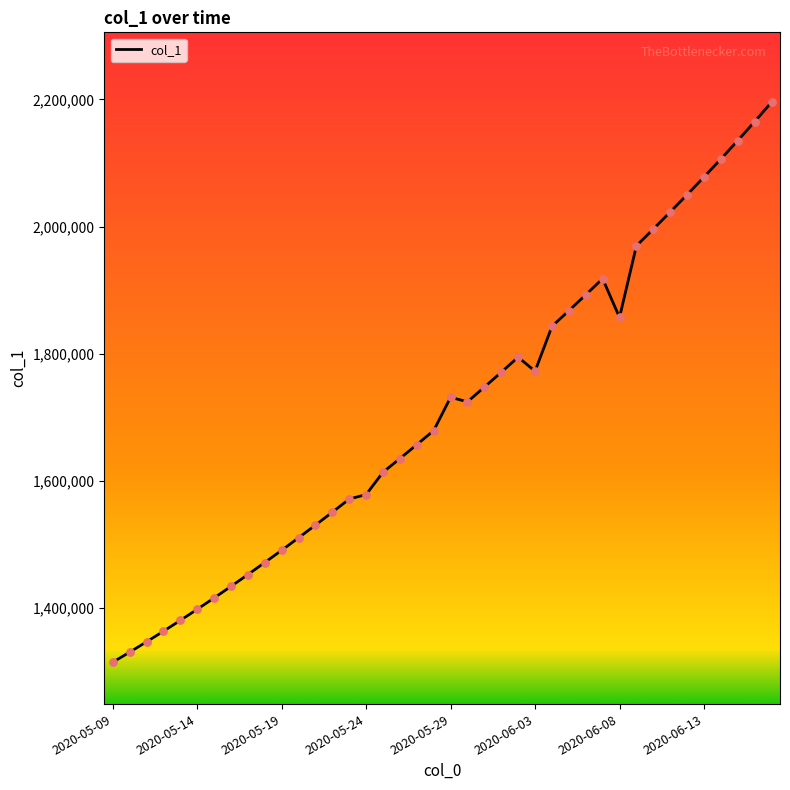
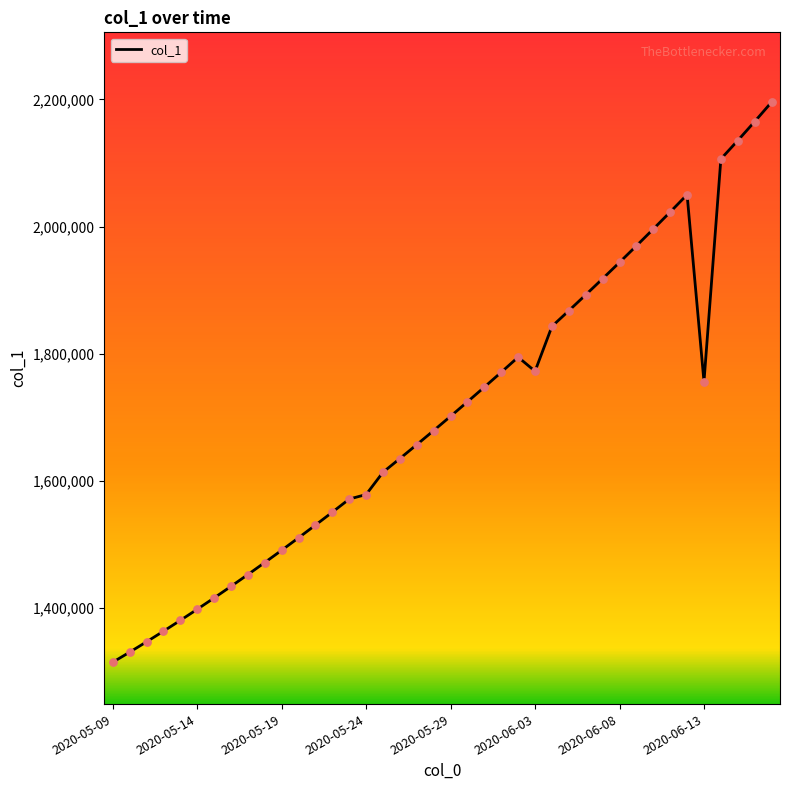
2020-05-29: 1,730,000 -> 1,700,000
2020-06-08: 1,860,000 -> 1,940,000
2020-06-13: 2,080,000 -> 1,760,000
